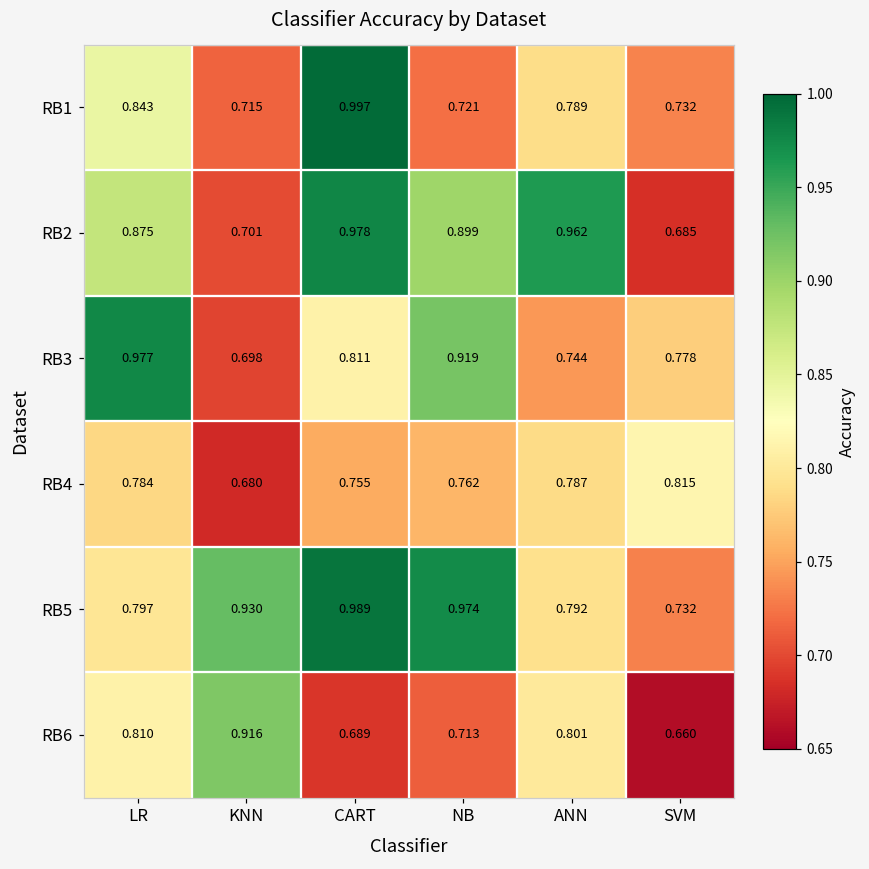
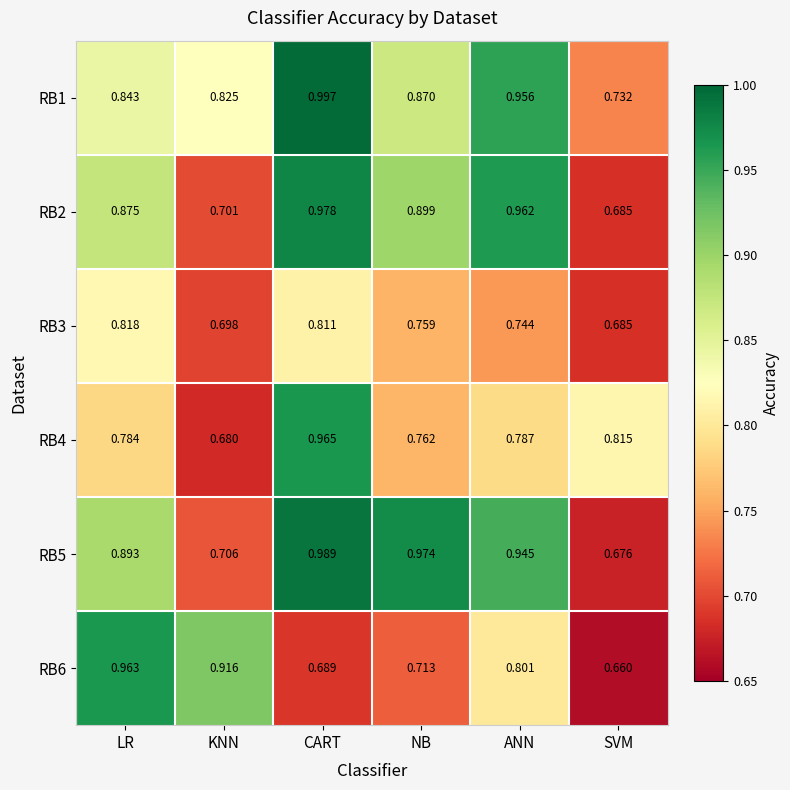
RB1, KNN: 0.715 -> 0.825
RB1, NB: 0.721 -> 0.870
RB1, ANN: 0.789 -> 0.956
RB3, LR: 0.977 -> 0.818
RB3, NB: 0.919 -> 0.759
RB3, SVM: 0.778 -> 0.685
RB4, CART: 0.755 -> 0.965
RB5, LR: 0.797 -> 0.893
RB5, KNN: 0.930 -> 0.706
RB5, ANN: 0.792 -> 0.945
RB5, SVM: 0.732 -> 0.676
RB6, LR: 0.810 -> 0.963
